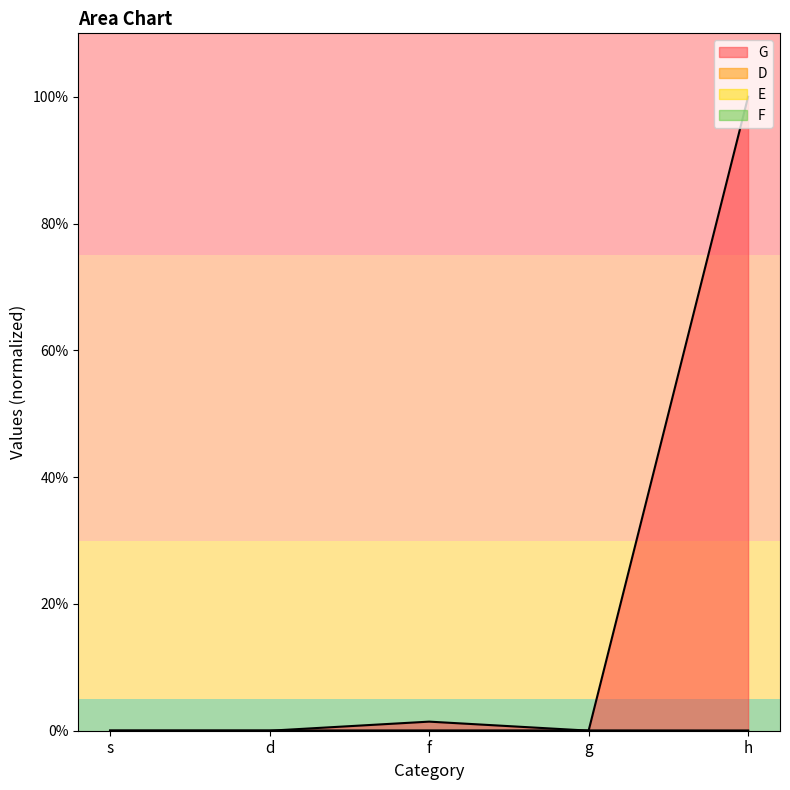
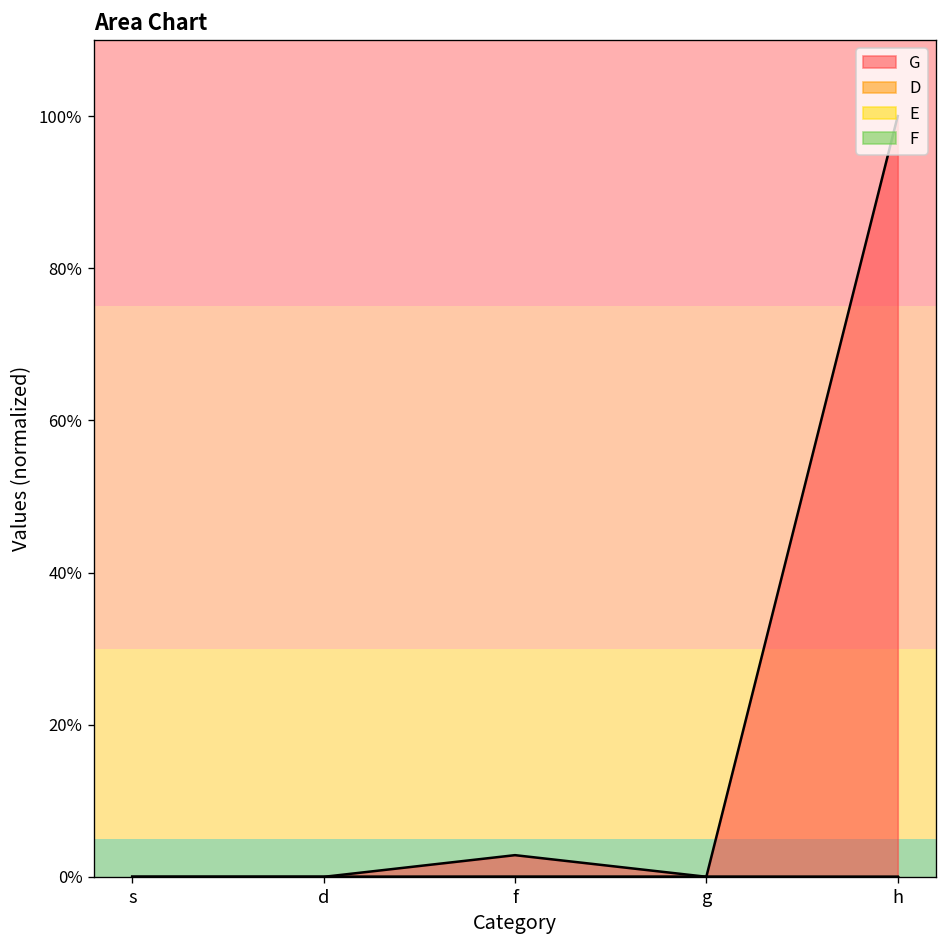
G, f: 1% -> 3%
